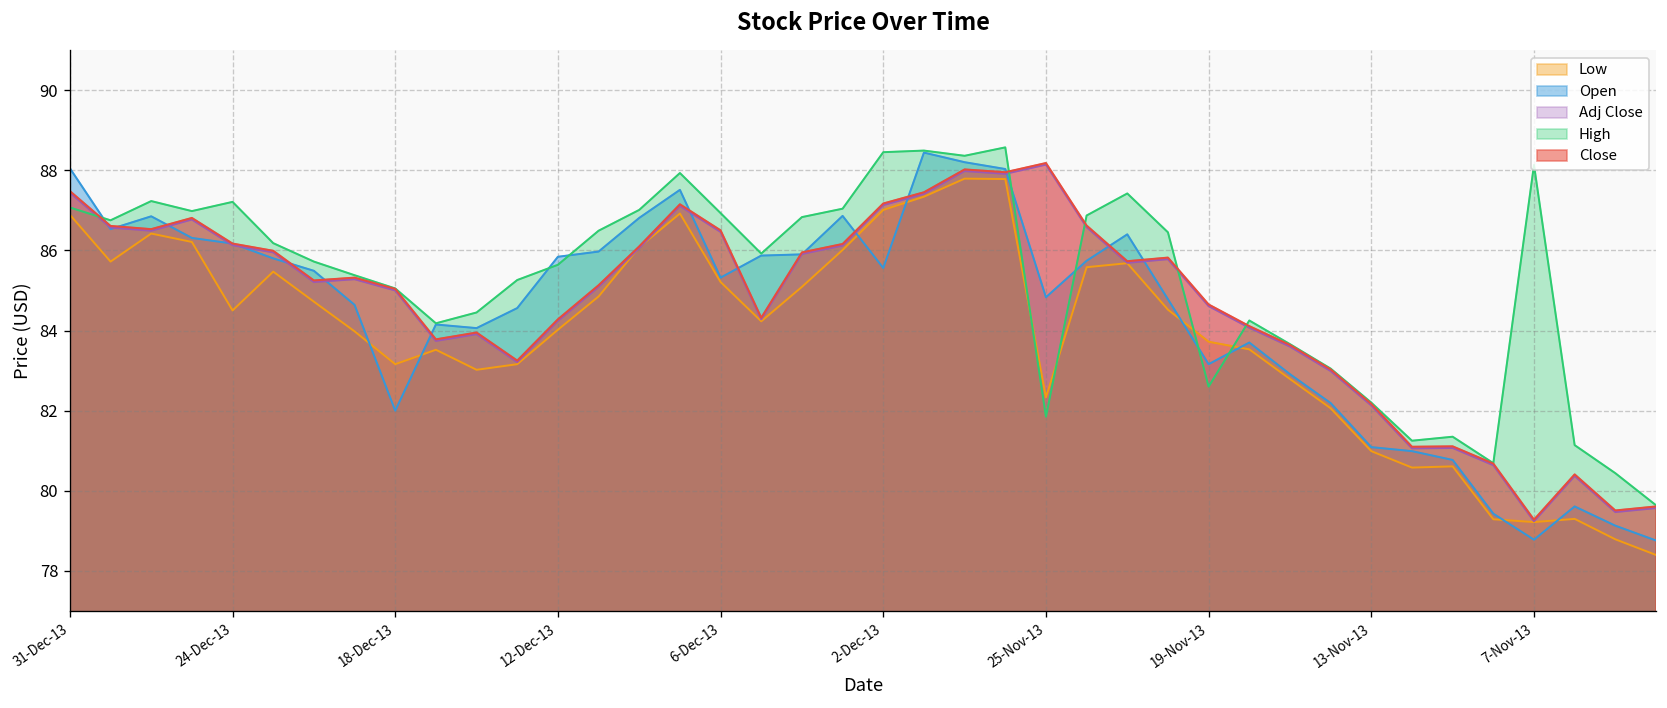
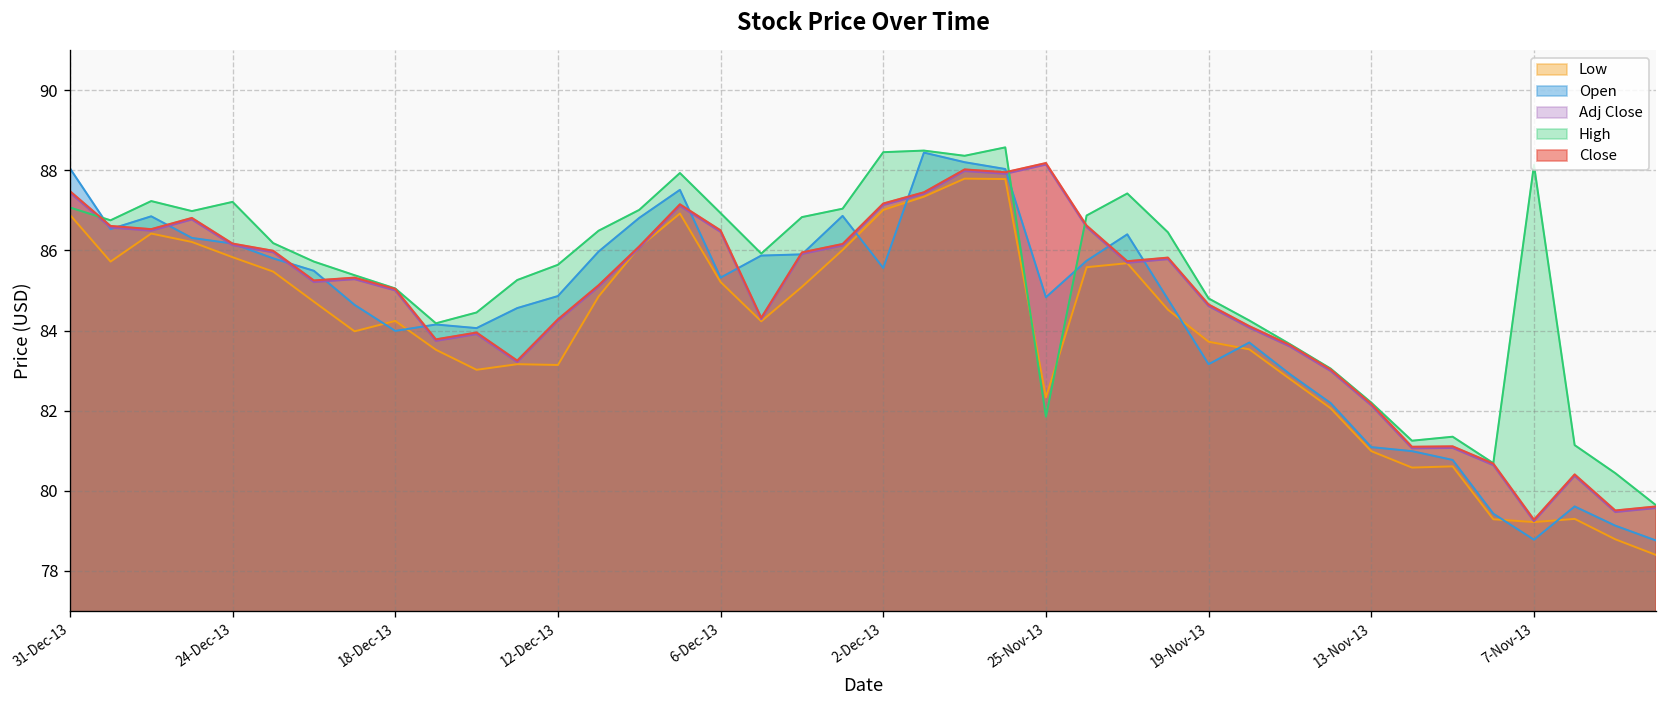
Low, 24-Dec-13: 84.5 -> 85.8
Low, 18-Dec-13: 83.2 -> 84.2
Open, 18-Dec-13: 82.0 -> 84.0
Low, 12-Dec-13: 84.0 -> 83.1
Open, 12-Dec-13: 85.8 -> 84.9
High, 19-Nov-13: 82.6 -> 84.8
